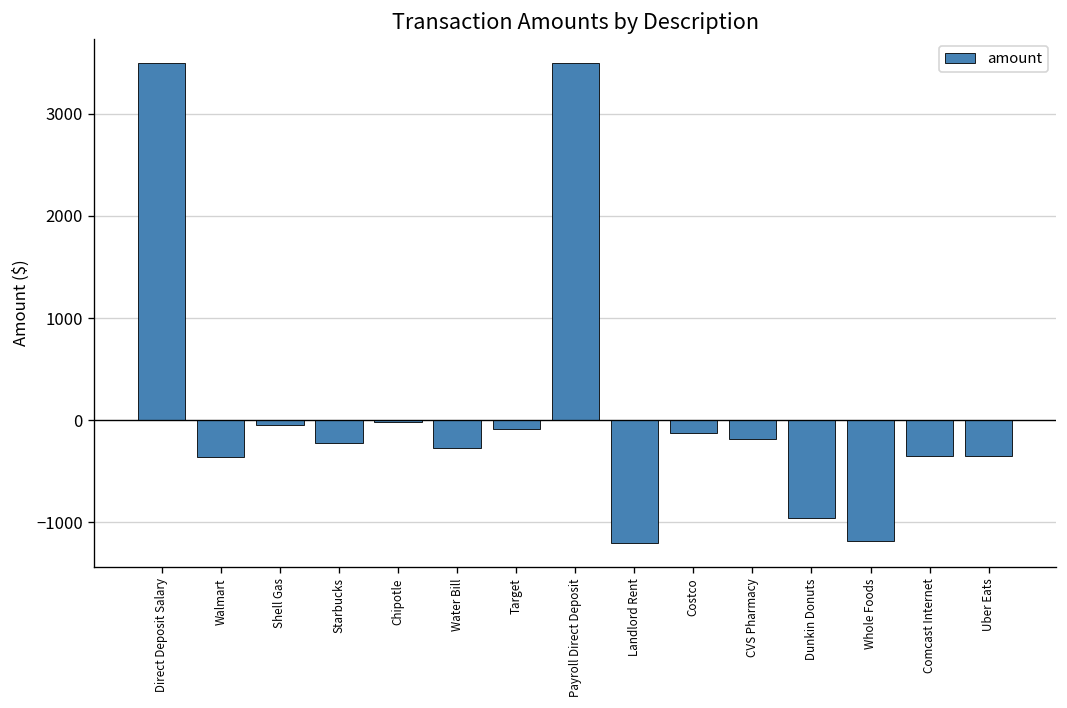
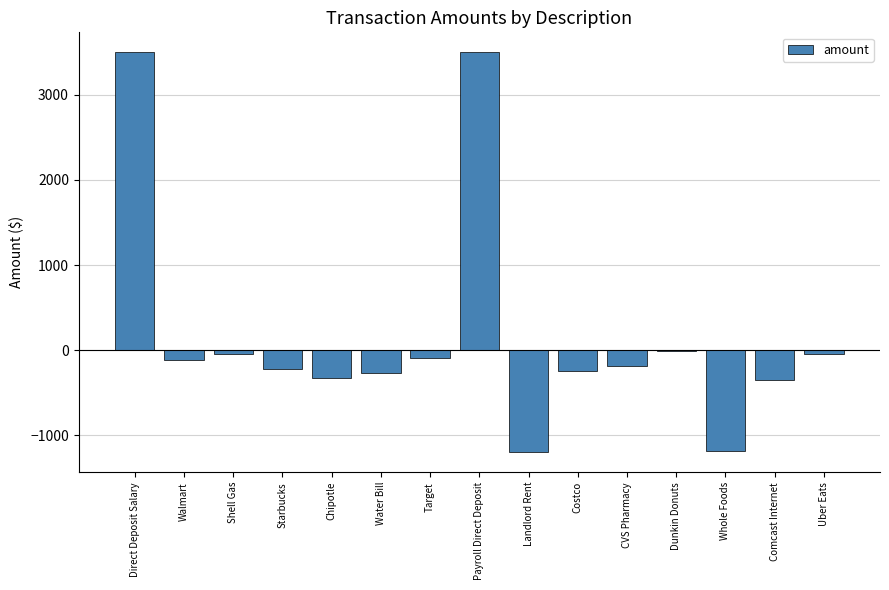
Walmart: -400 -> -100
Chipotle: 0 -> -300
Costco: -100 -> -200
Dunkin Donuts: -1000 -> 0
Uber Eats: -300 -> 0
